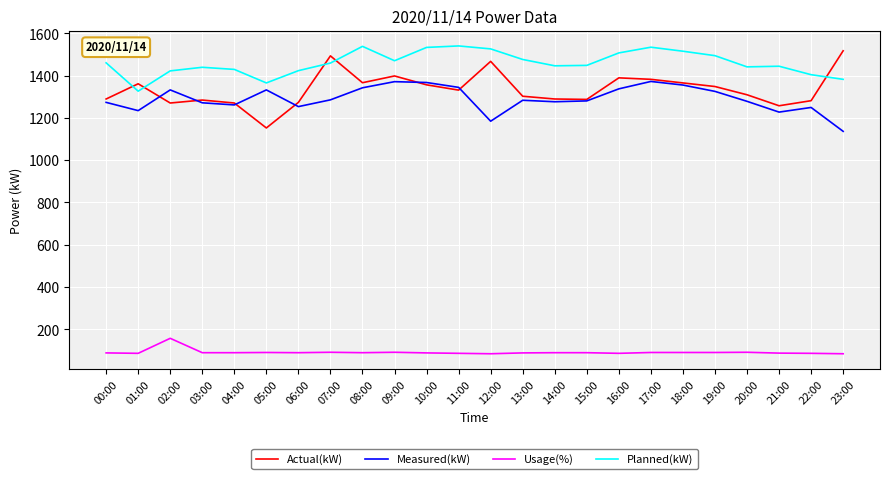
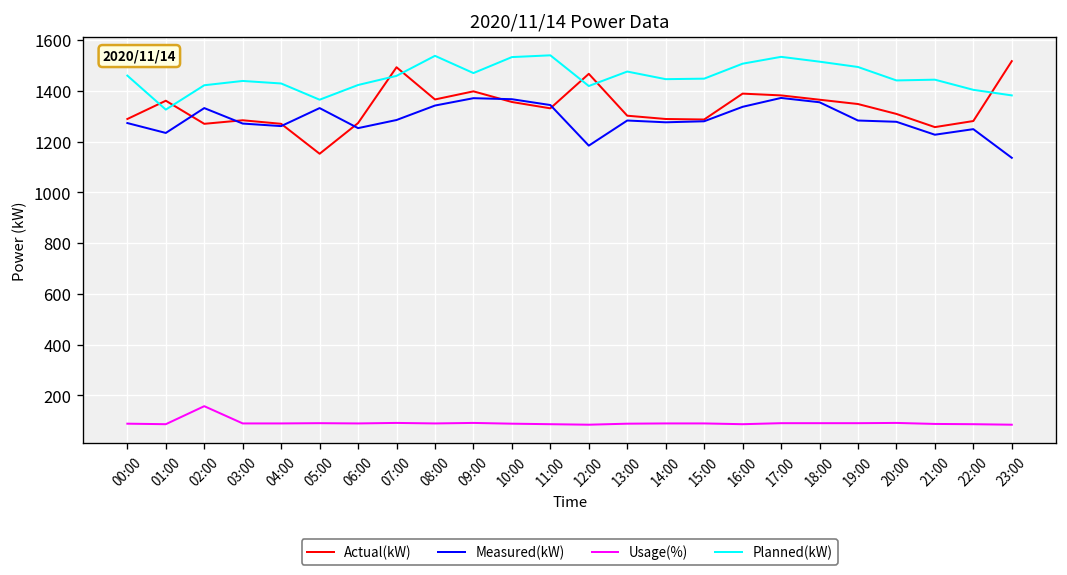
Planned(kW), 12:00: 1530 -> 1420
Measured(kW), 19:00: 1330 -> 1280
